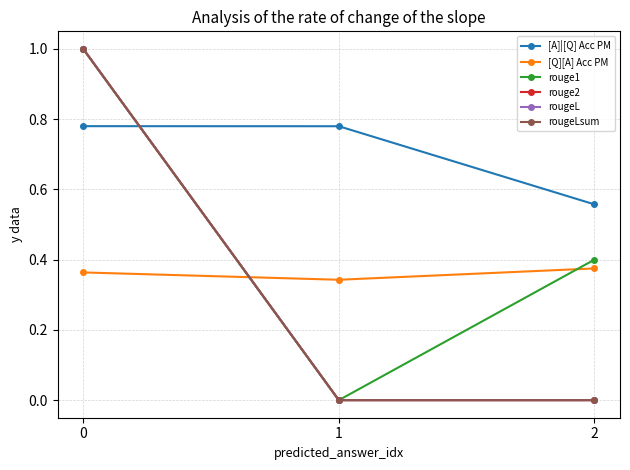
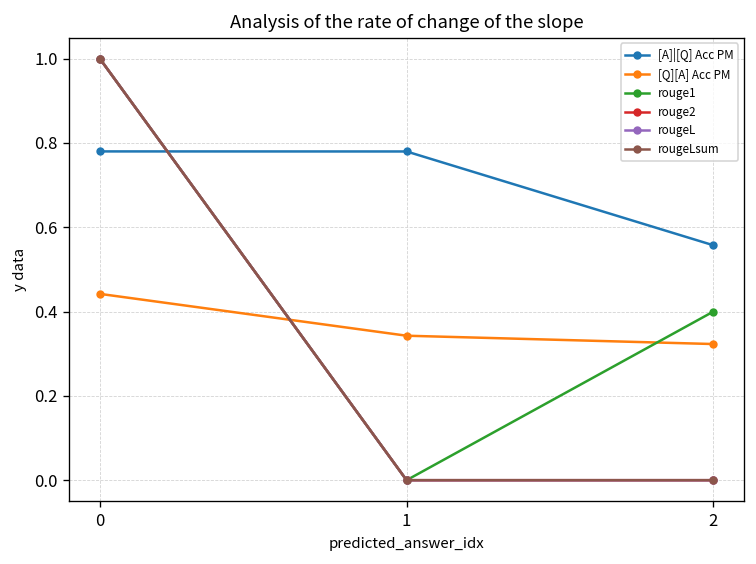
[Q][A] Acc PM, 0: 0.36 -> 0.44
[Q][A] Acc PM, 2: 0.38 -> 0.32
